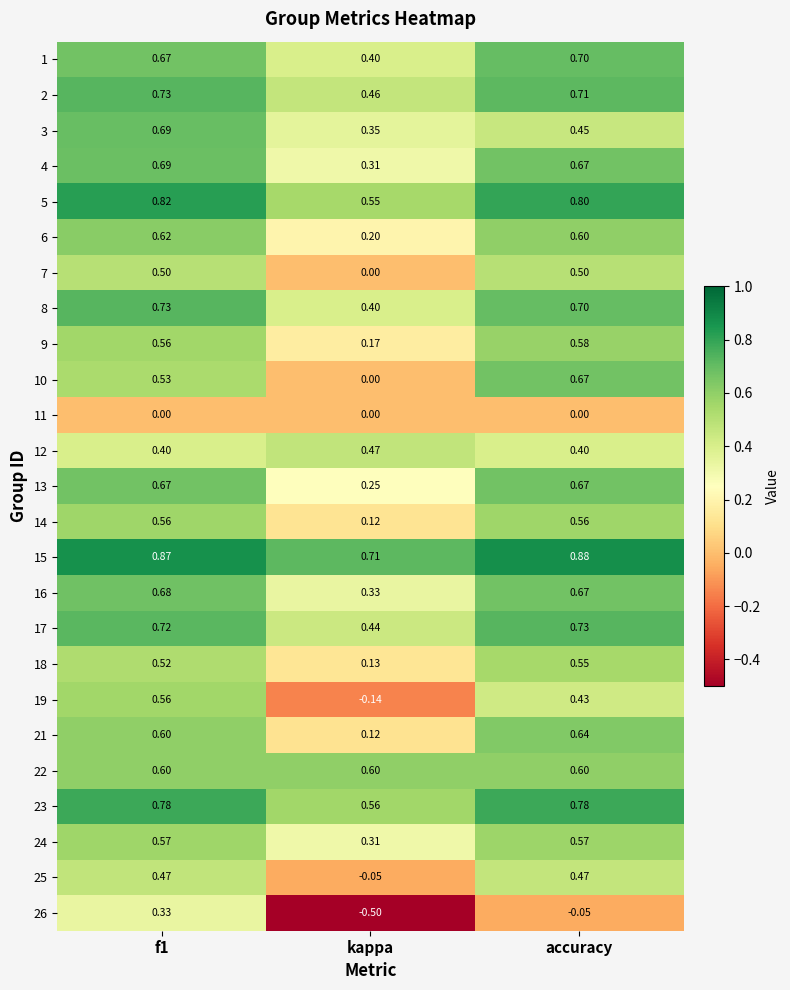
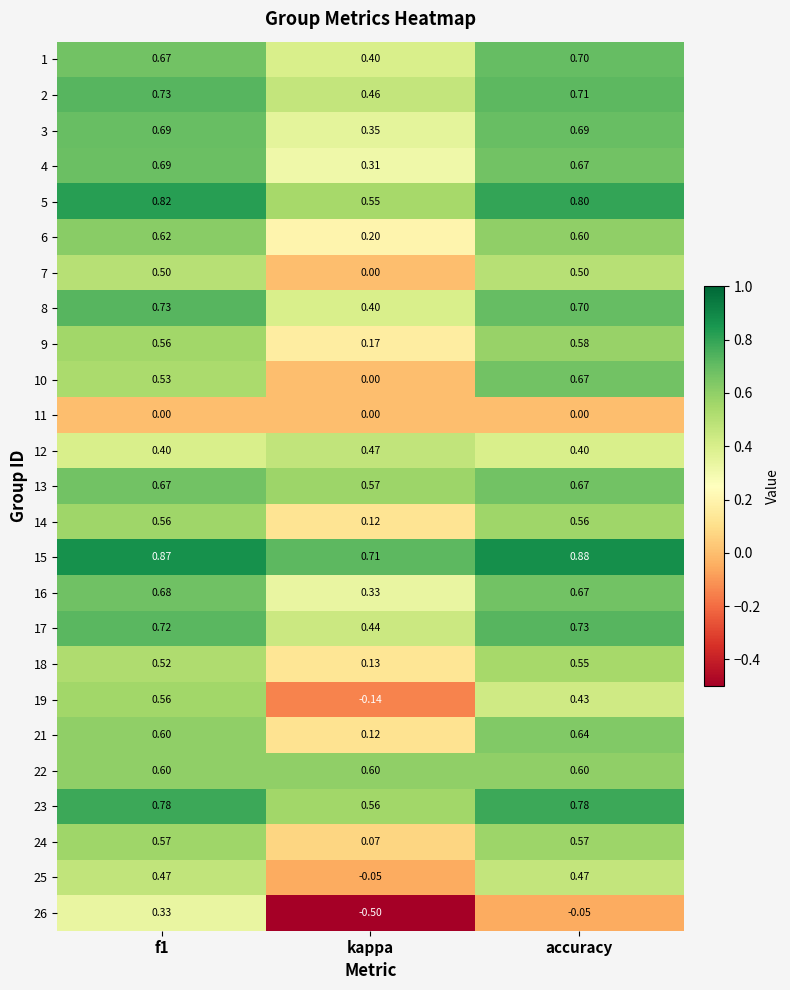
3, accuracy: 0.45 -> 0.69
13, kappa: 0.25 -> 0.57
24, kappa: 0.31 -> 0.07
